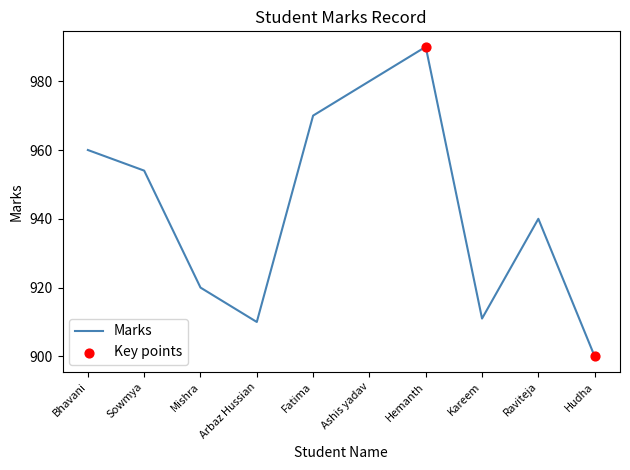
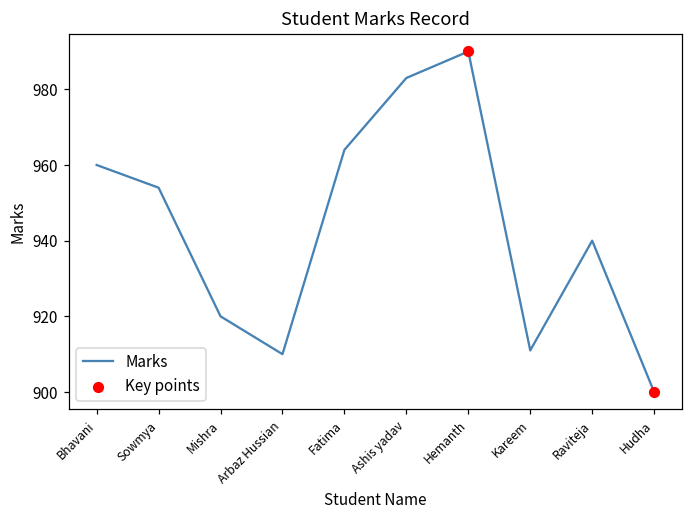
Marks, Fatima: 970 -> 964
Marks, Ashis yadav: 980 -> 983
